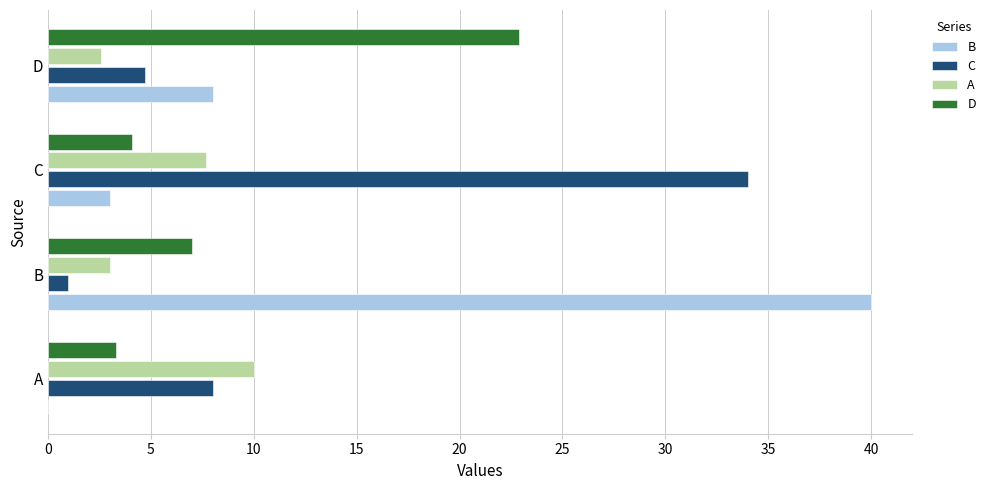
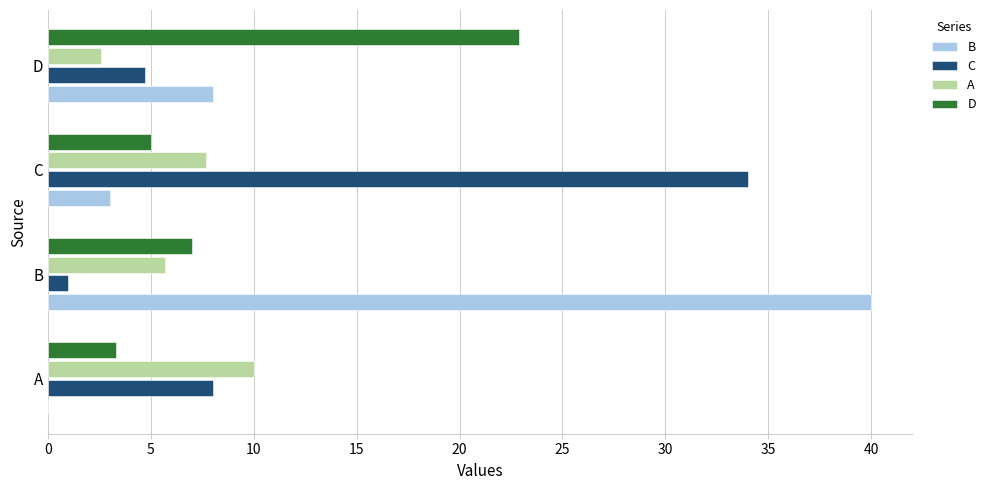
D, C: 4.1 -> 5.0
A, B: 3.0 -> 5.7
